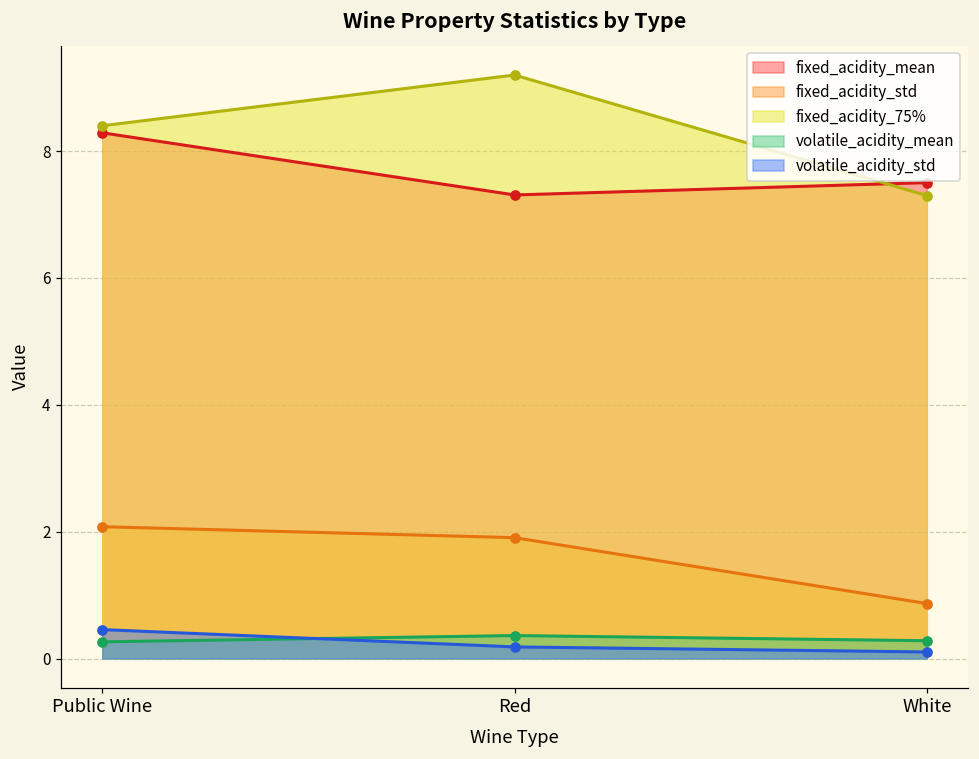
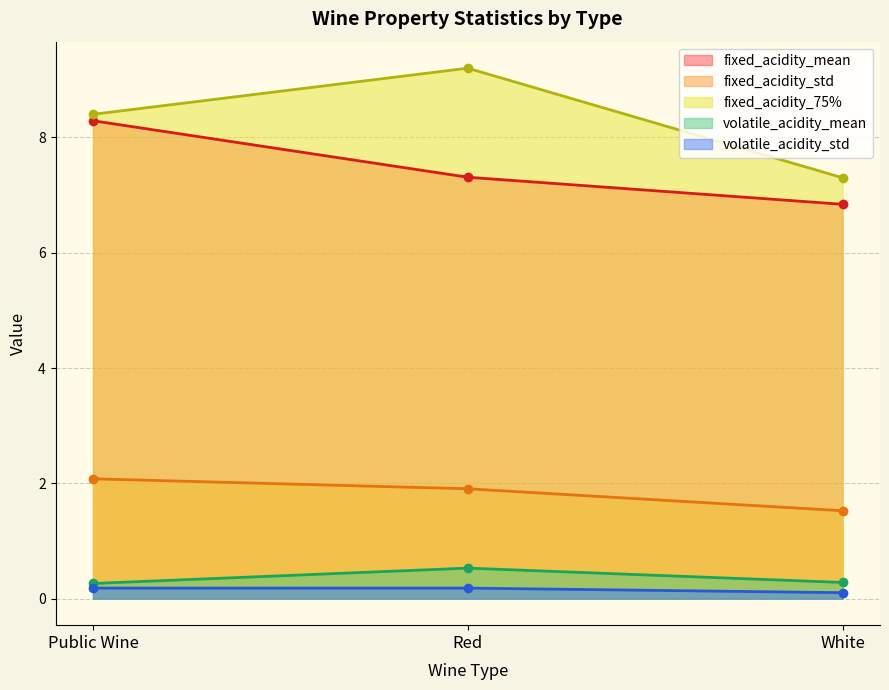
volatile_acidity_std, Public Wine: 0.5 -> 0.2
volatile_acidity_mean, Red: 0.4 -> 0.5
fixed_acidity_mean, White: 7.5 -> 6.8
fixed_acidity_std, White: 0.9 -> 1.5
